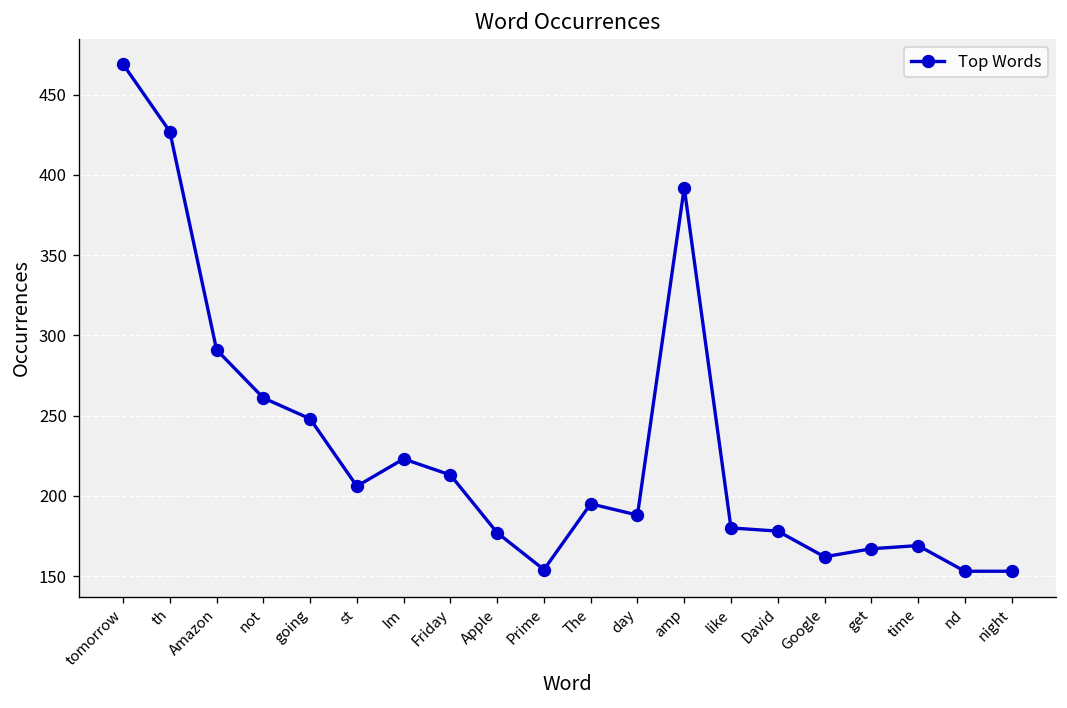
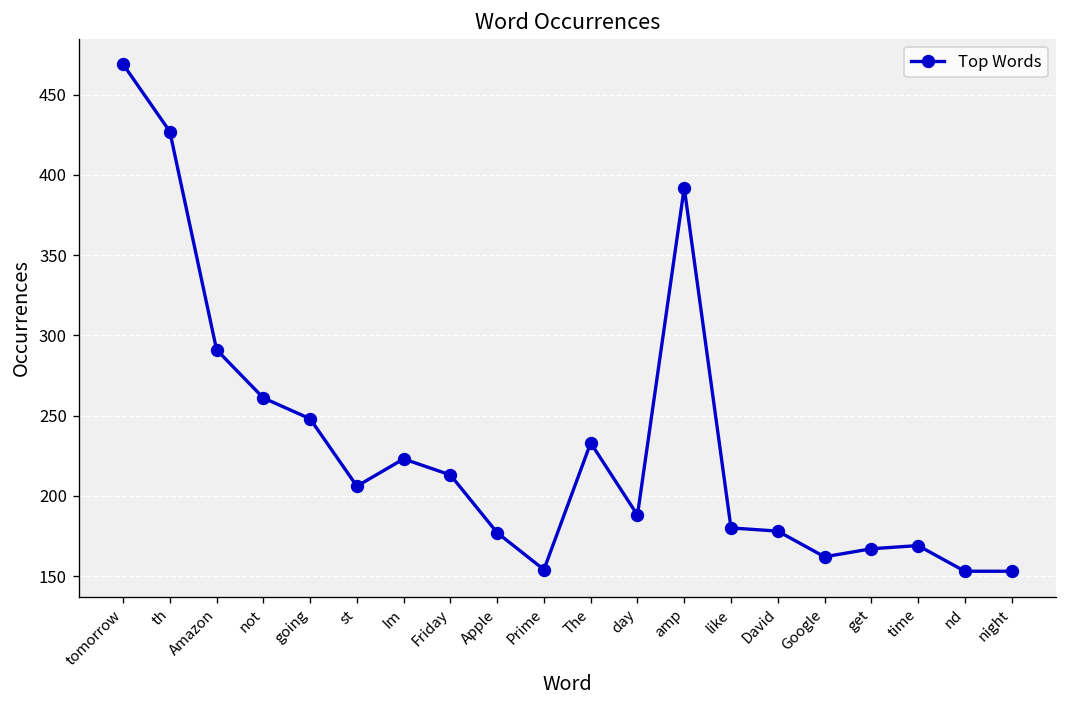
The: 195 -> 233
